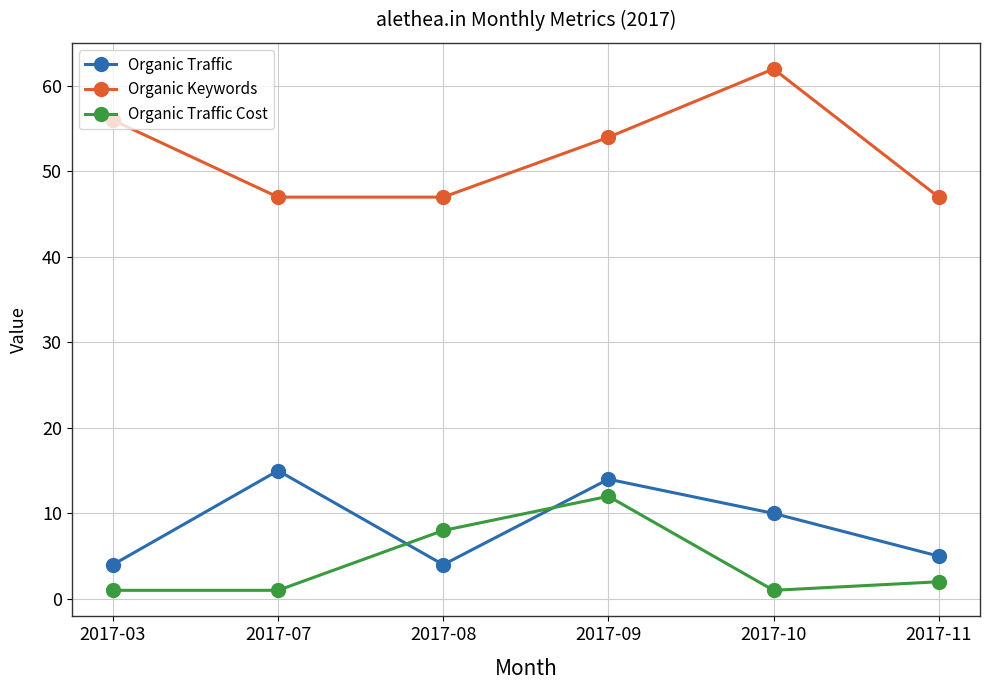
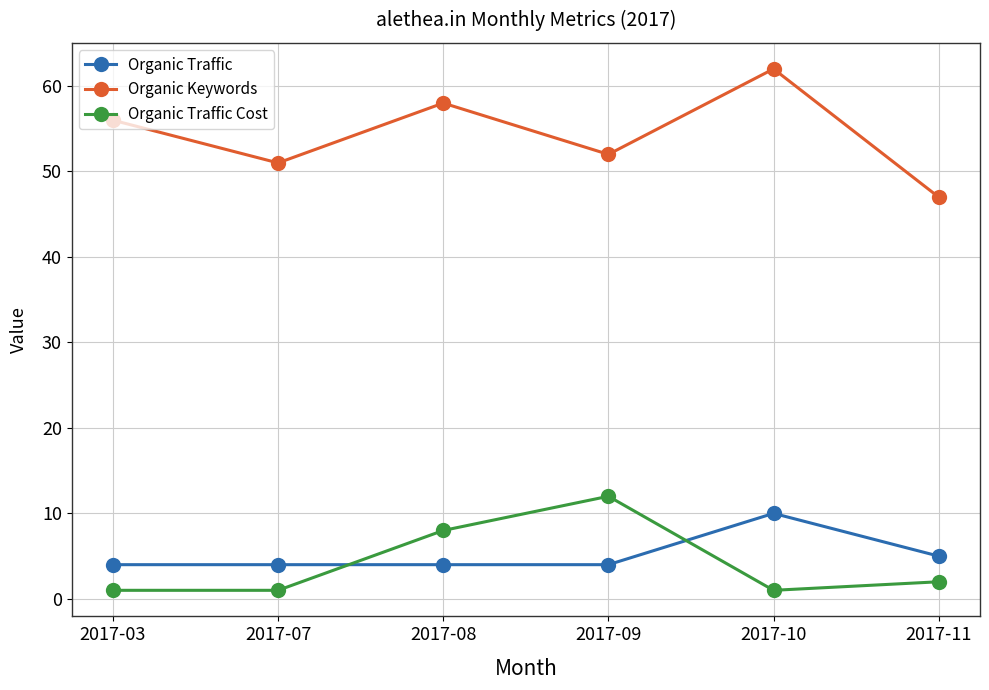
Organic Traffic, 2017-07: 15 -> 4
Organic Keywords, 2017-07: 47 -> 51
Organic Keywords, 2017-08: 47 -> 58
Organic Traffic, 2017-09: 14 -> 4
Organic Keywords, 2017-09: 54 -> 52
